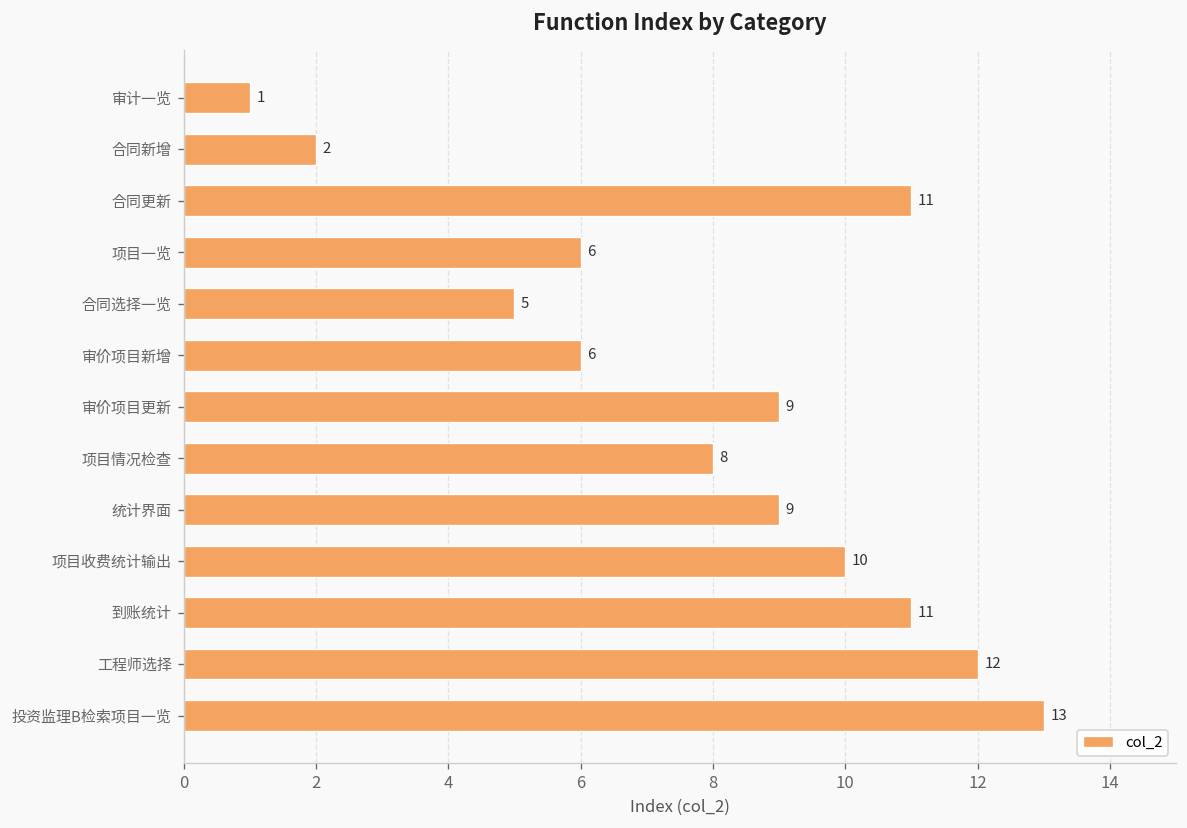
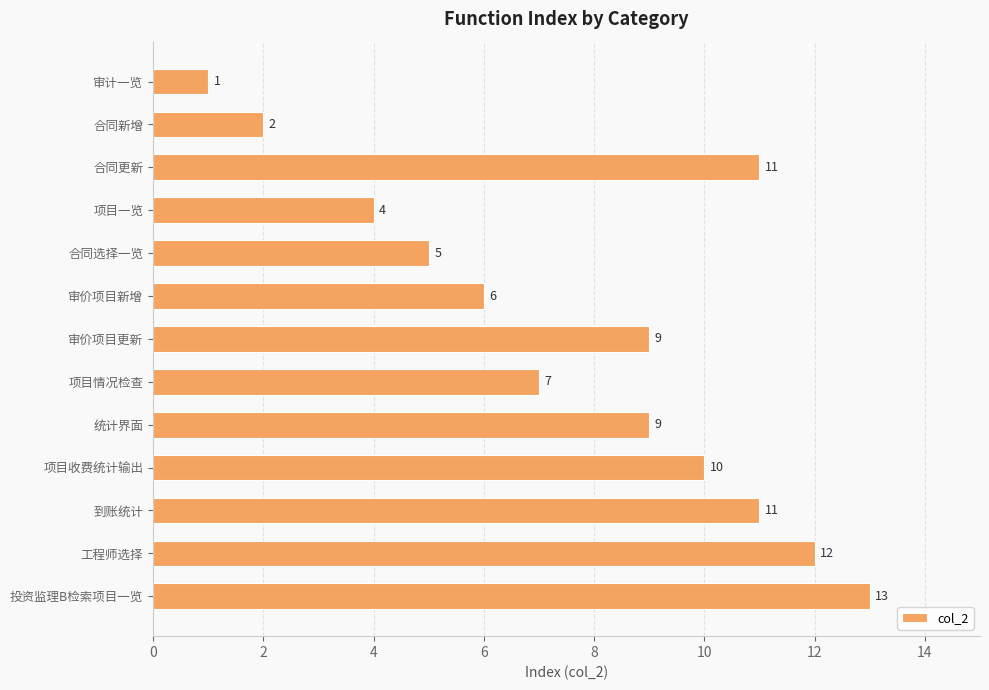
项目一览: 6 -> 4
项目情况检查: 8 -> 7
